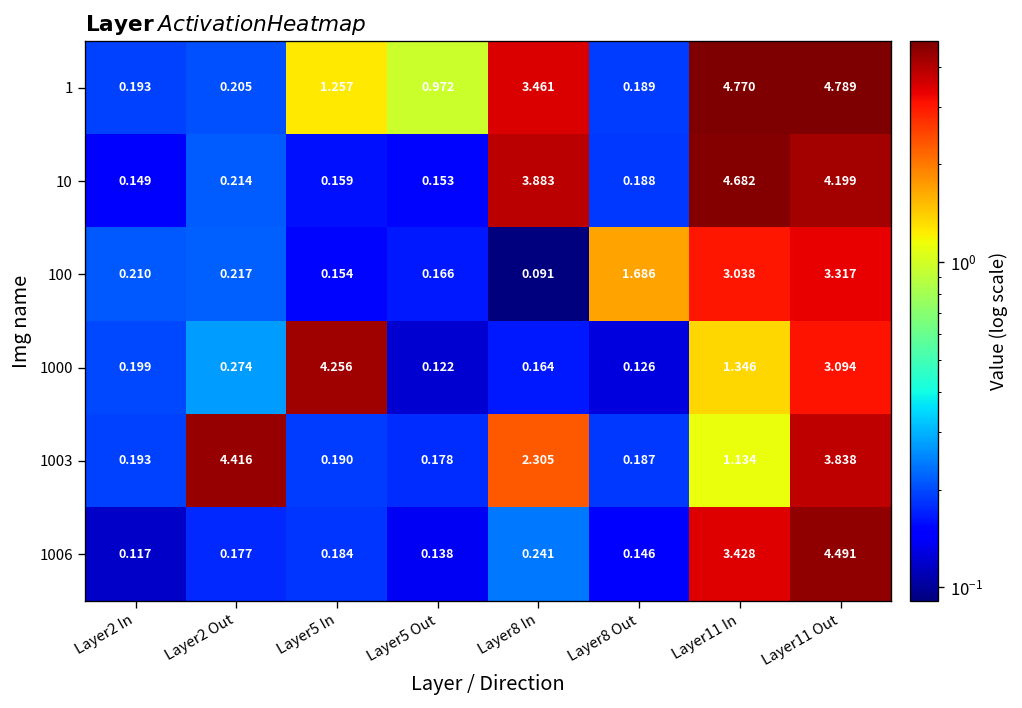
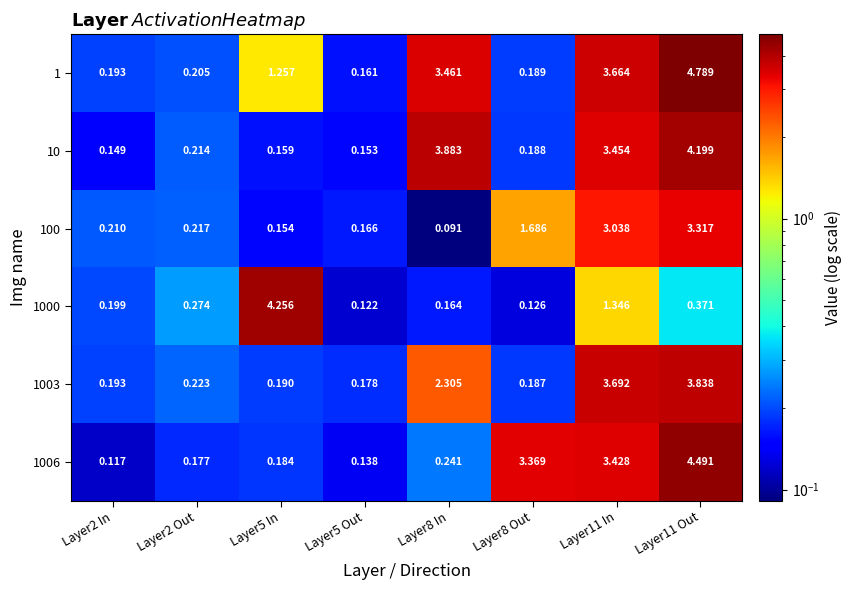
1, Layer5 Out: 0.972 -> 0.161
1, Layer11 In: 4.770 -> 3.664
10, Layer11 In: 4.682 -> 3.454
1000, Layer11 Out: 3.094 -> 0.371
1003, Layer2 Out: 4.416 -> 0.223
1003, Layer11 In: 1.134 -> 3.692
1006, Layer8 Out: 0.146 -> 3.369
